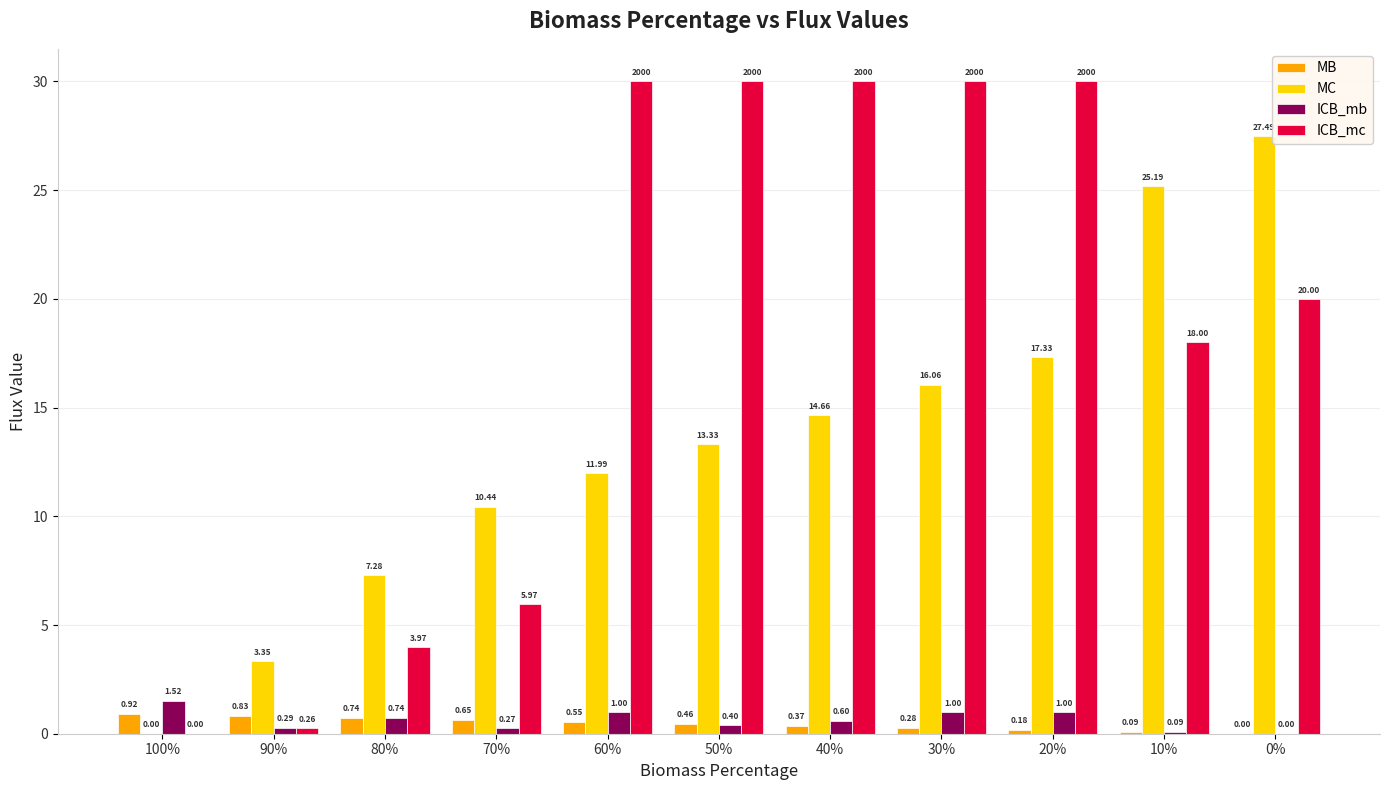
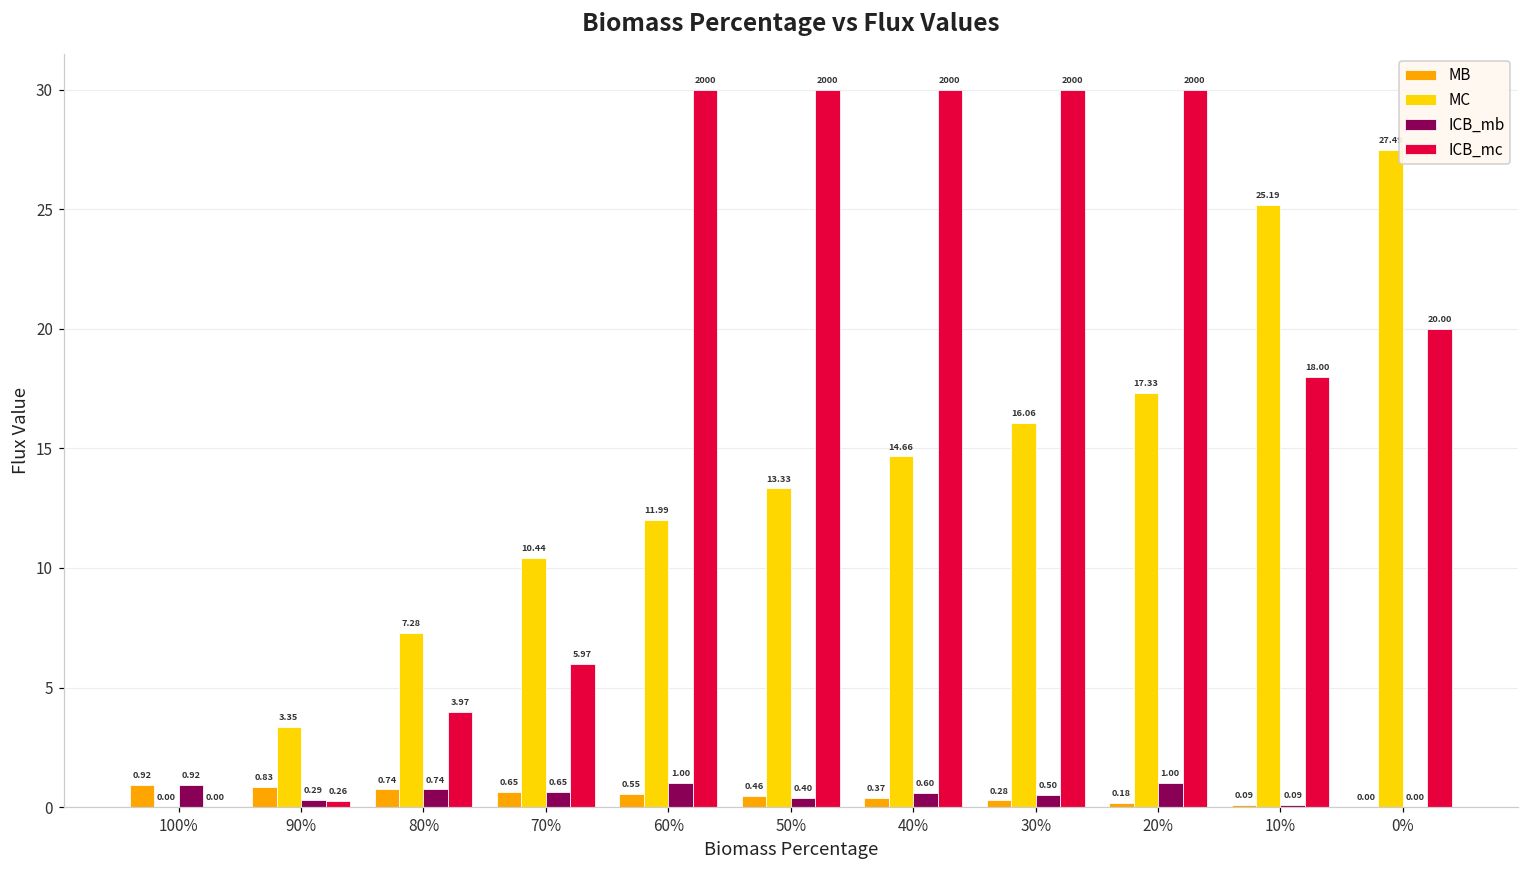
ICB_mb, 100%: 1.52 -> 0.92
ICB_mb, 70%: 0.27 -> 0.65
ICB_mb, 30%: 1.00 -> 0.50
